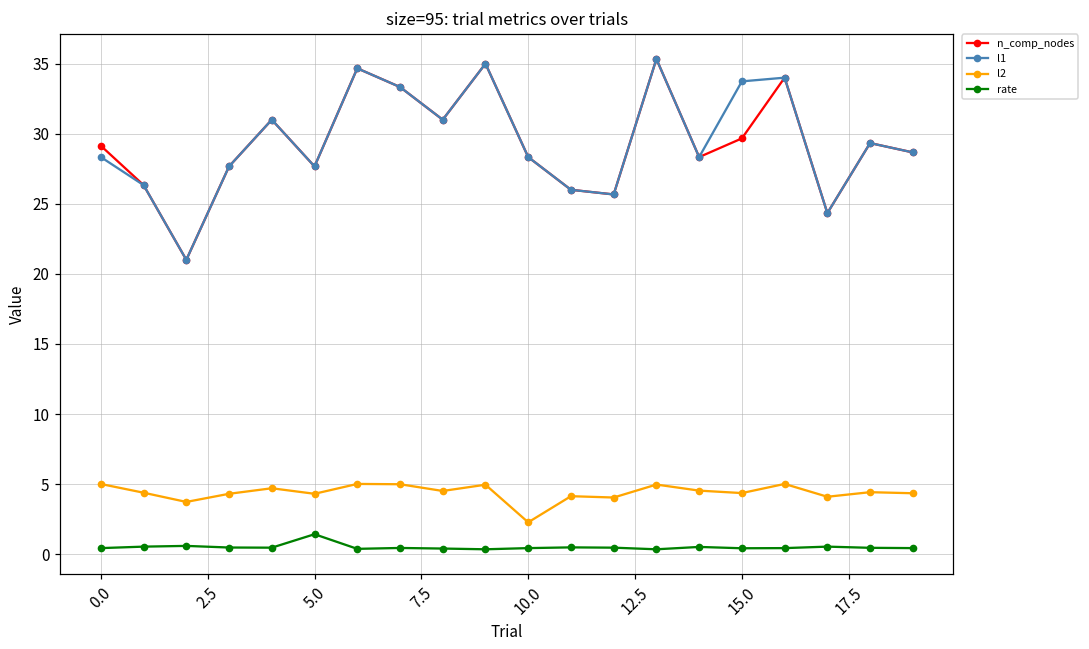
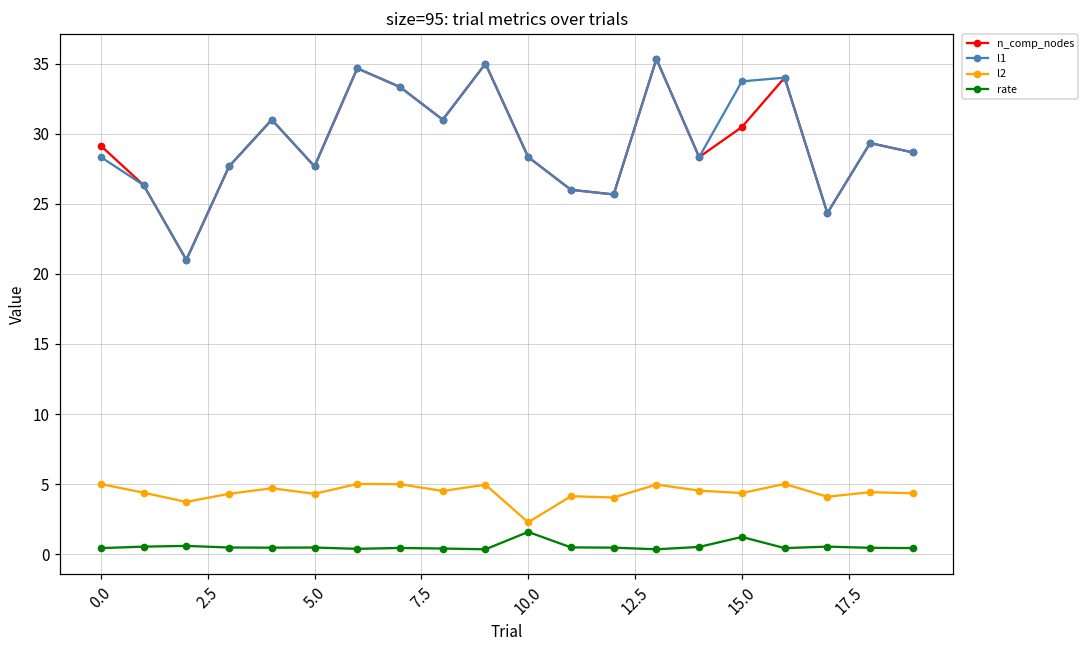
rate, 5.0: 1.4 -> 0.5
rate, 10.0: 0.4 -> 1.6
n_comp_nodes, 15.0: 29.7 -> 30.5
rate, 15.0: 0.4 -> 1.2
